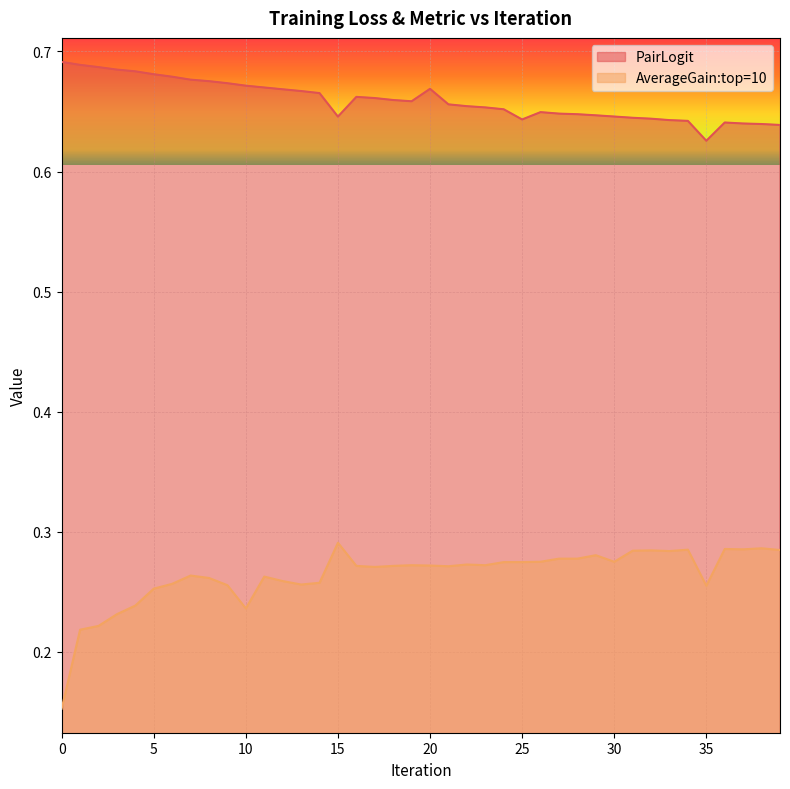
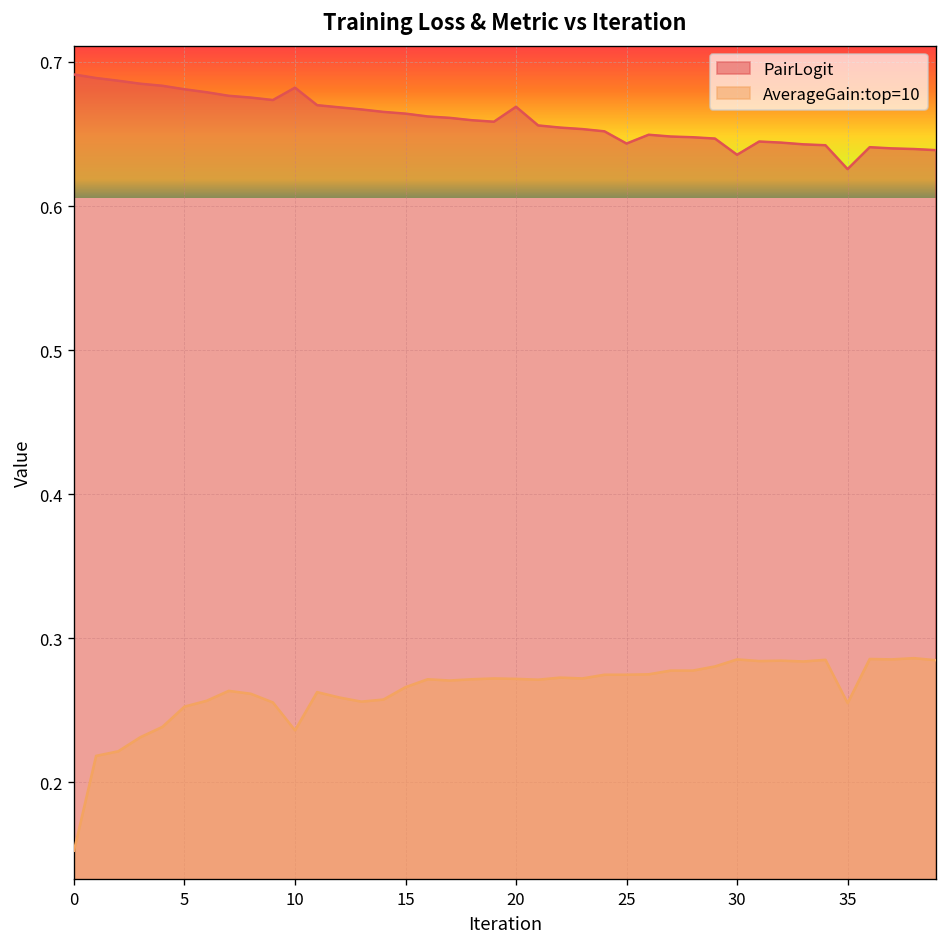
PairLogit, 10: 0.672 -> 0.682
PairLogit, 15: 0.646 -> 0.664
AverageGain:top=10, 15: 0.291 -> 0.266
PairLogit, 30: 0.646 -> 0.636
AverageGain:top=10, 30: 0.275 -> 0.285
